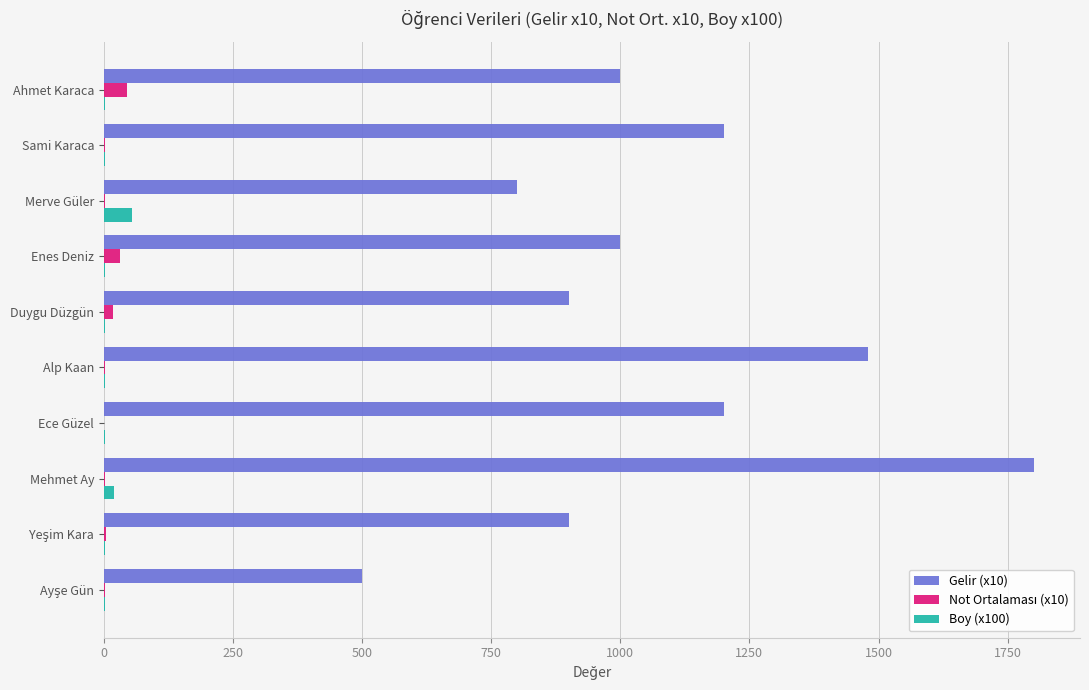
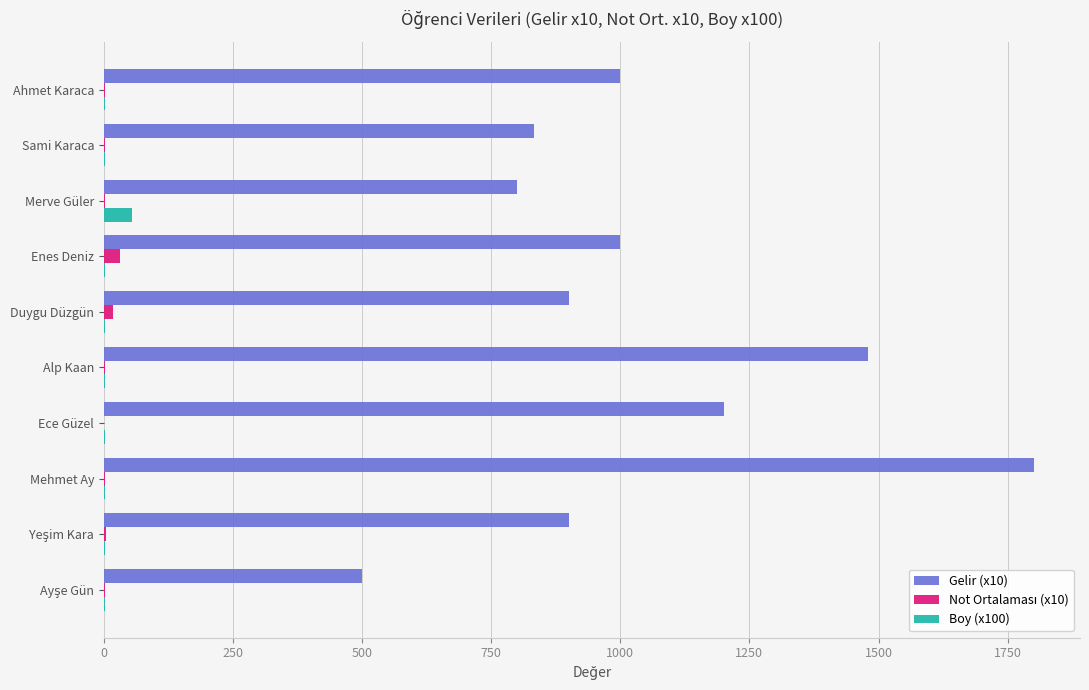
Not Ortalaması (x10), Ahmet Karaca: 50 -> 0
Gelir (x10), Sami Karaca: 1200 -> 830
Boy (x100), Mehmet Ay: 20 -> 0
